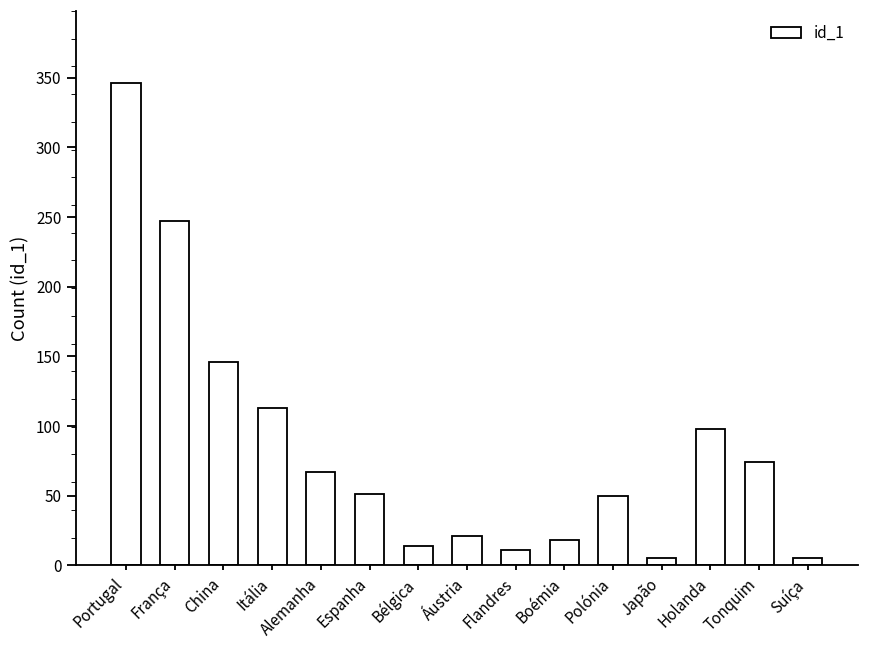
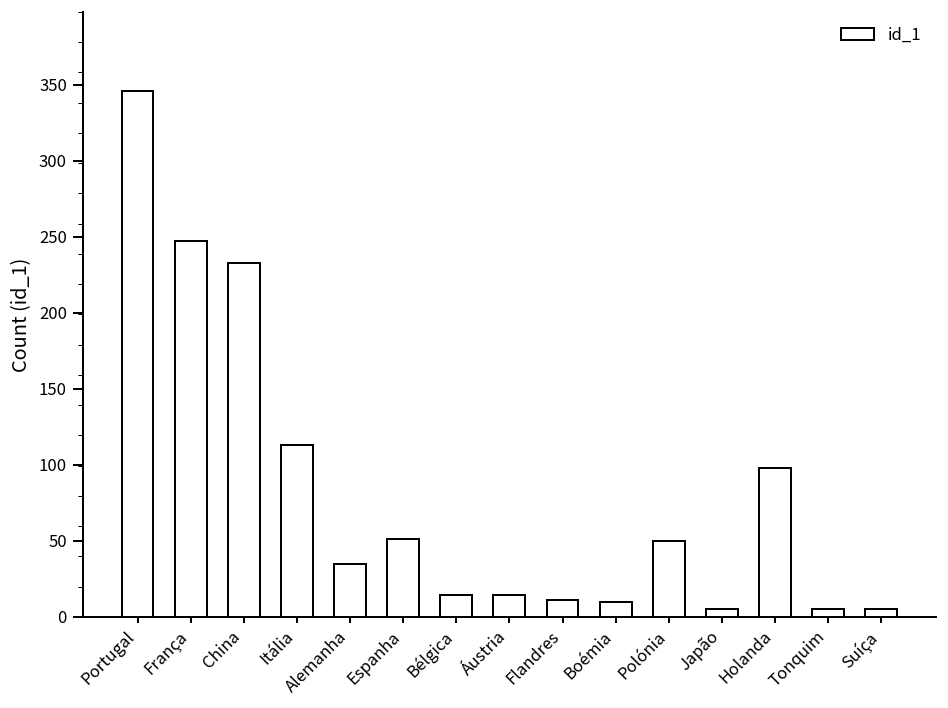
China: 146 -> 233
Alemanha: 67 -> 35
Áustria: 21 -> 14
Boémia: 18 -> 10
Tonquim: 74 -> 5
